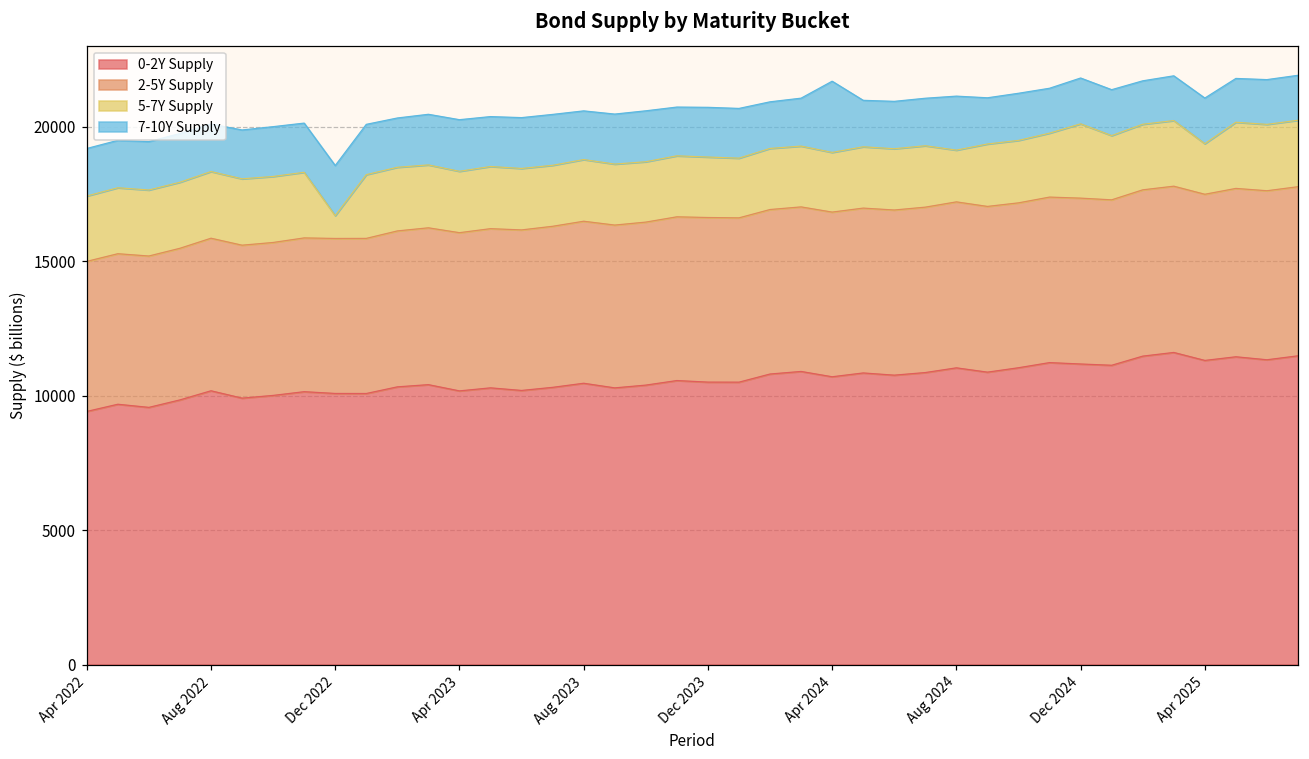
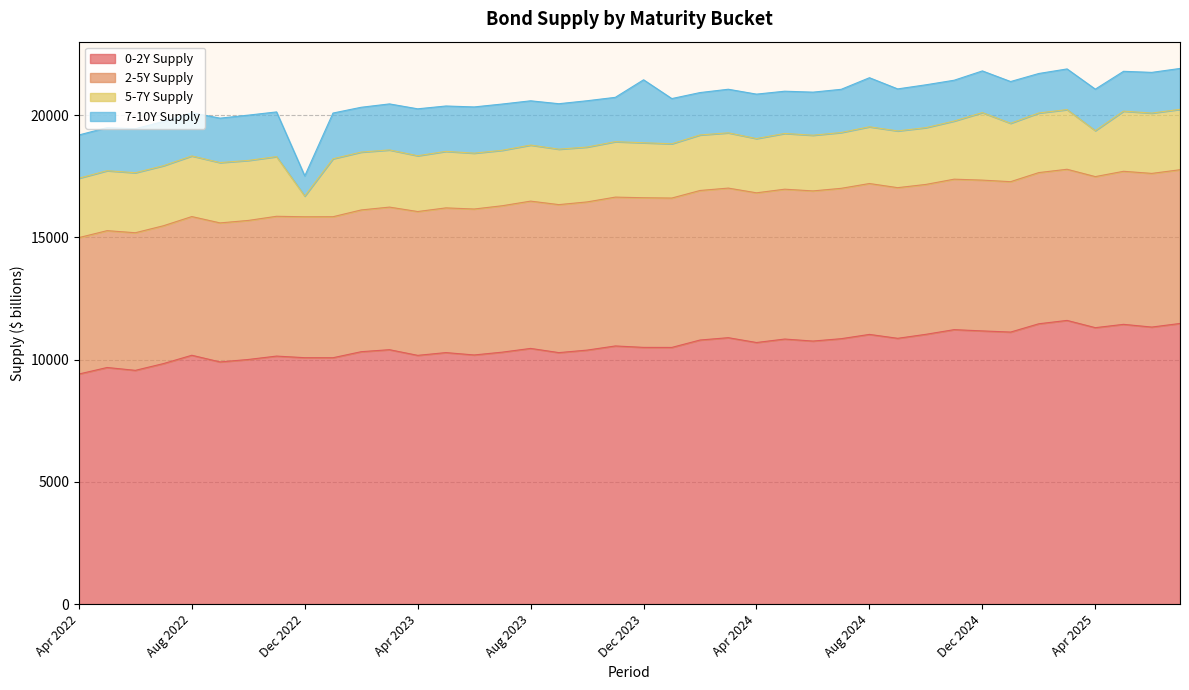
7-10Y Supply, Dec 2022: 1900 -> 800
7-10Y Supply, Dec 2023: 1800 -> 2600
7-10Y Supply, Apr 2024: 2600 -> 1800
5-7Y Supply, Aug 2024: 1900 -> 2300
